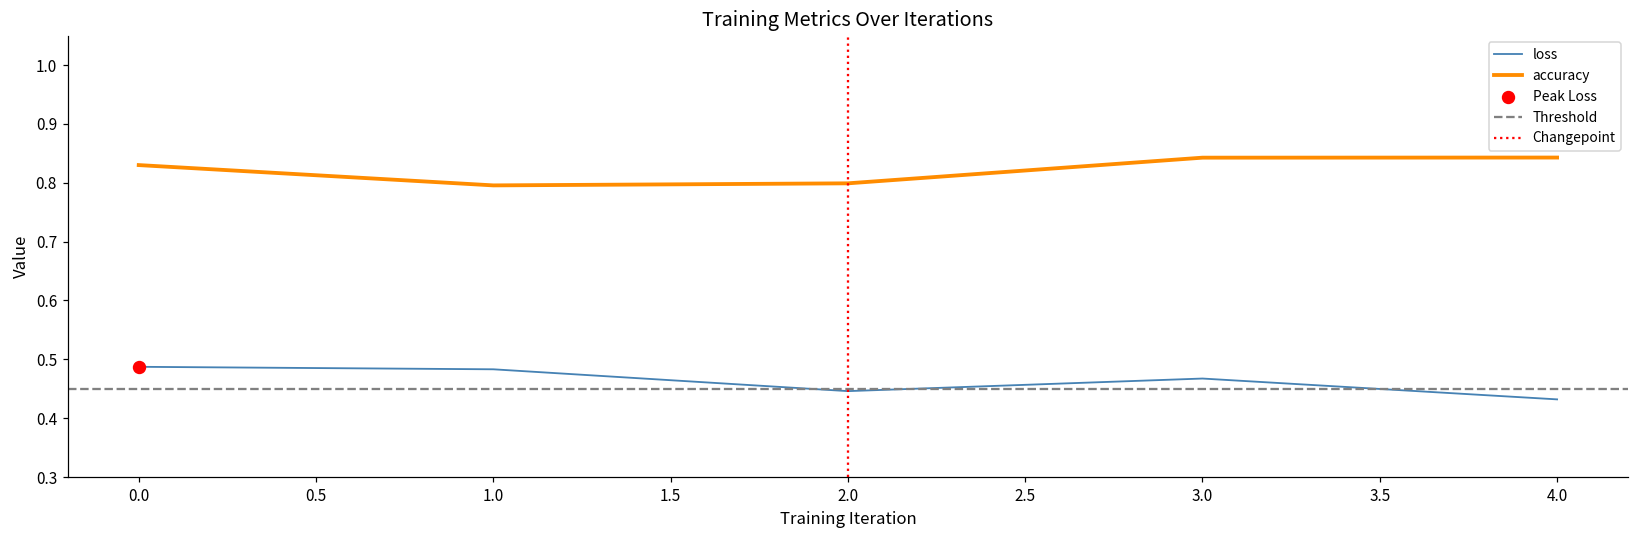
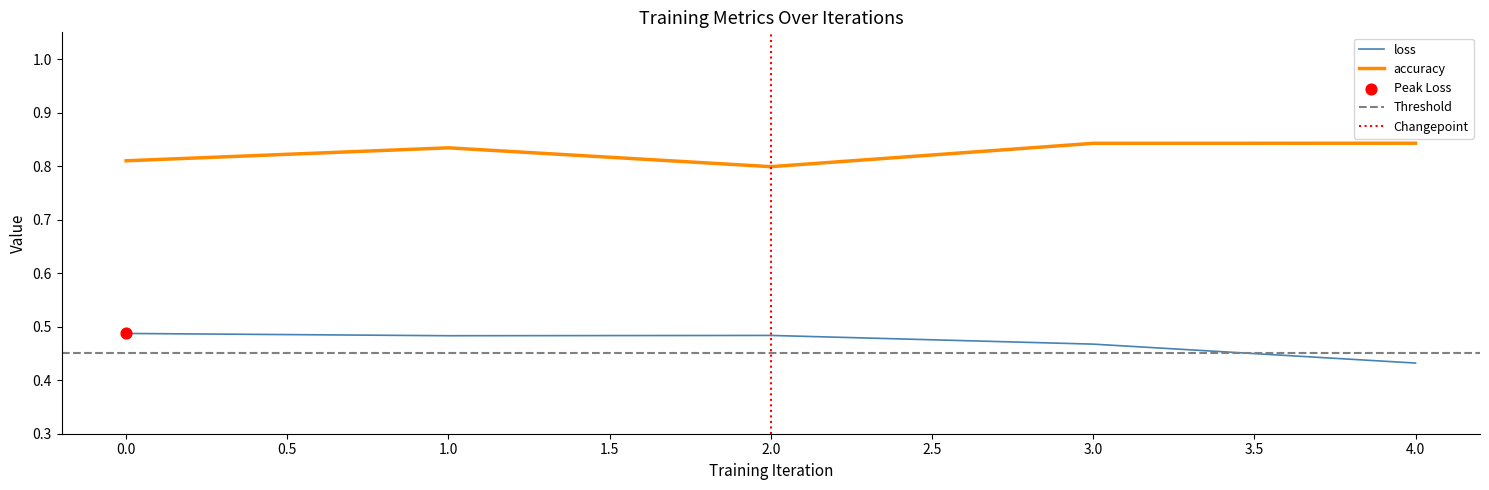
accuracy, 0.0: 0.83 -> 0.81
accuracy, 1.0: 0.80 -> 0.83
loss, 2.0: 0.45 -> 0.48
